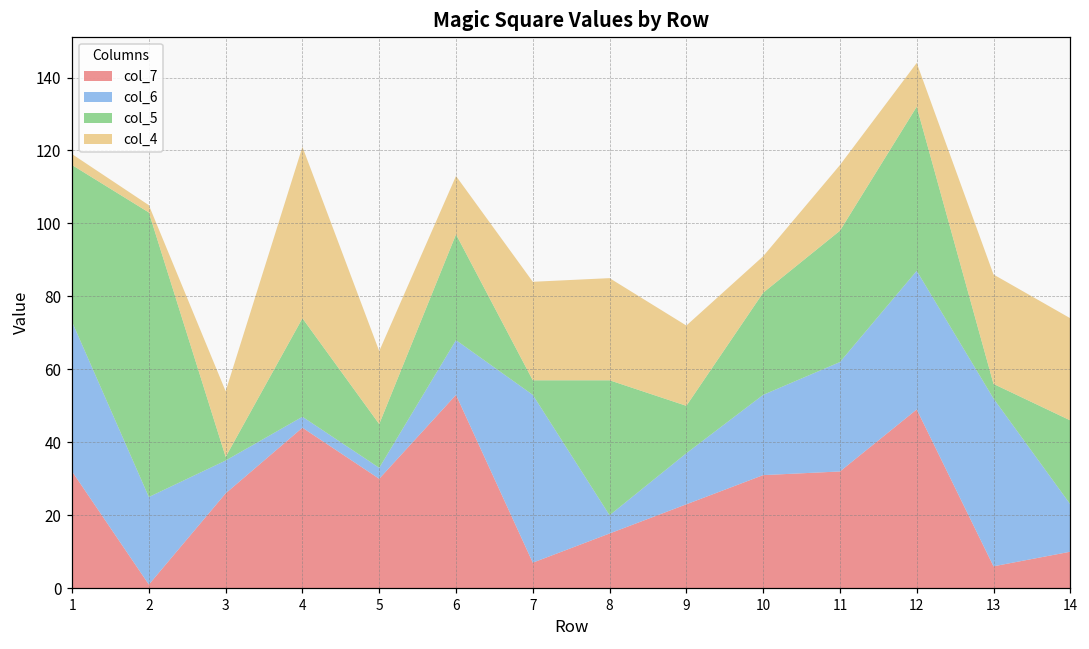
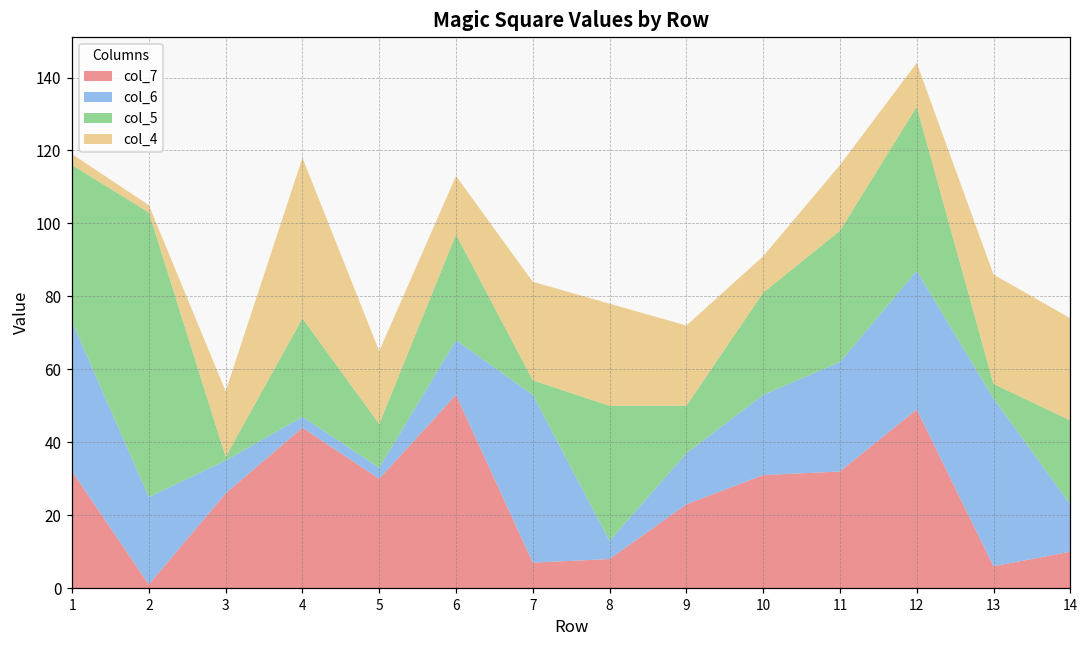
col_4, 4: 47 -> 44
col_7, 8: 15 -> 8
